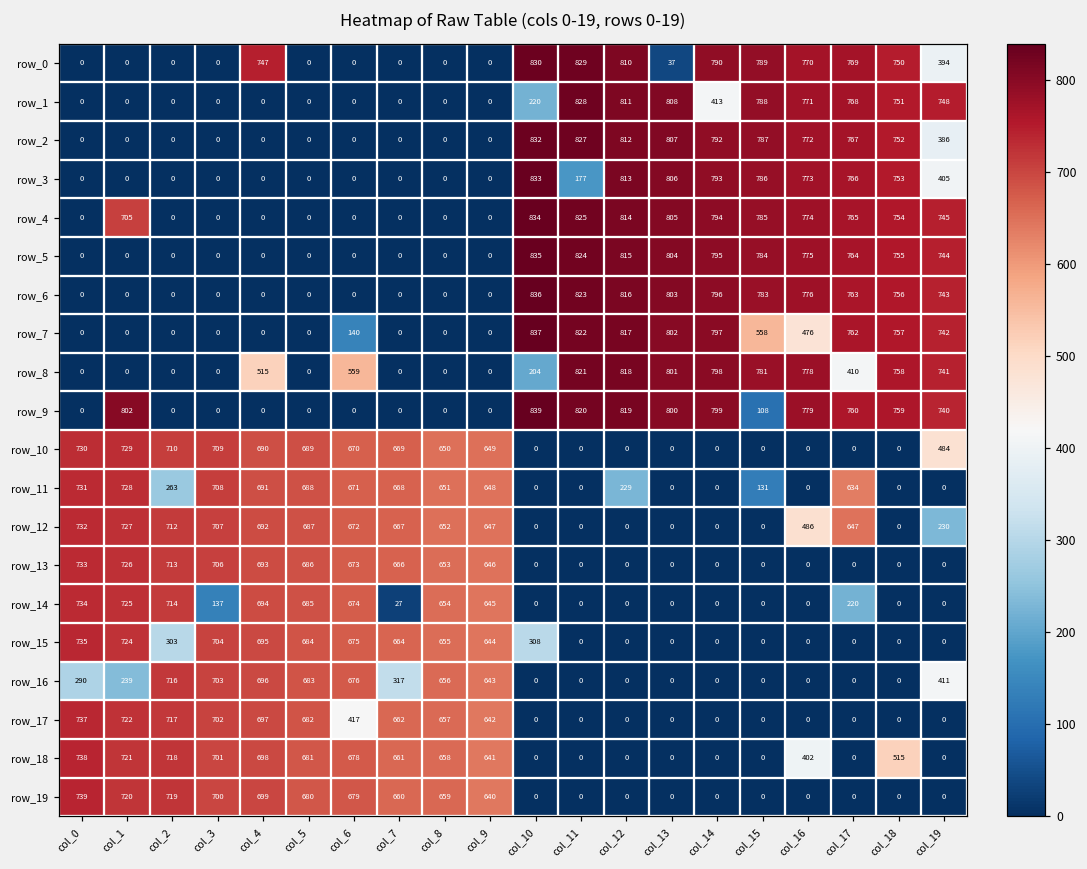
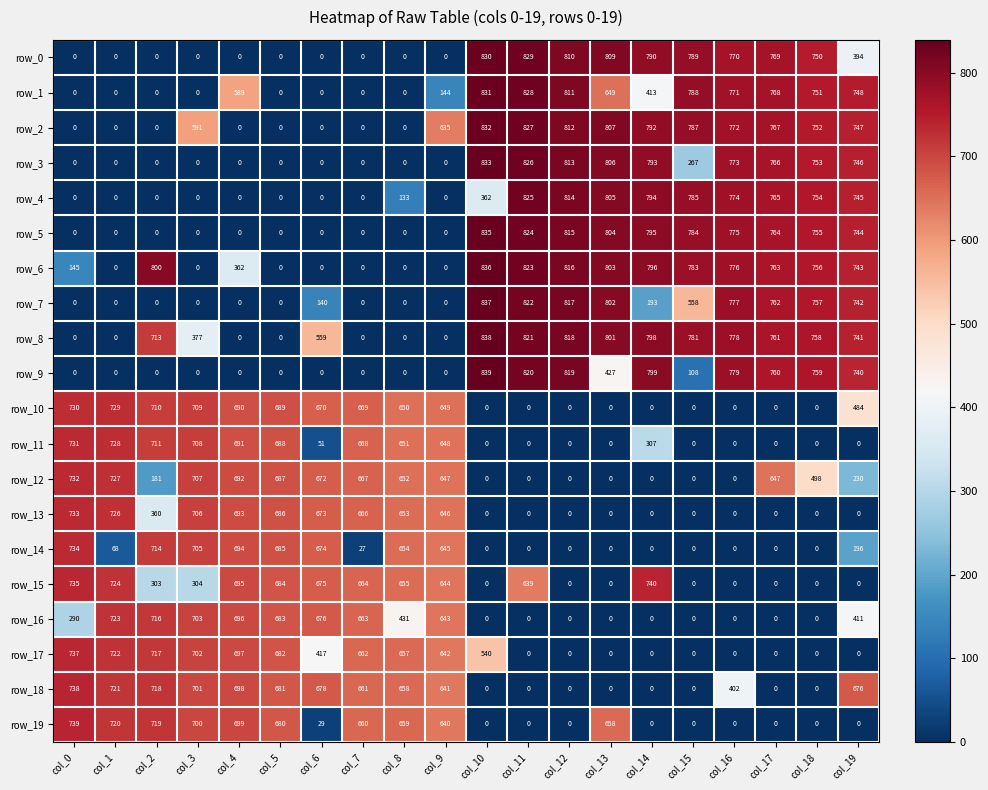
row_0, col_4: 747 -> 0
row_0, col_13: 37 -> 809
row_1, col_4: 0 -> 589
row_1, col_9: 0 -> 144
row_1, col_10: 220 -> 831
row_1, col_13: 808 -> 649
row_2, col_3: 0 -> 591
row_2, col_9: 0 -> 635
row_2, col_19: 386 -> 747
row_3, col_11: 177 -> 826
row_3, col_15: 786 -> 267
row_3, col_19: 405 -> 746
row_4, col_1: 705 -> 0
row_4, col_8: 0 -> 133
row_4, col_10: 834 -> 362
row_6, col_0: 0 -> 145
row_6, col_2: 0 -> 800
row_6, col_4: 0 -> 362
row_7, col_14: 797 -> 193
row_7, col_16: 476 -> 777
row_8, col_2: 0 -> 713
row_8, col_3: 0 -> 377
row_8, col_4: 515 -> 0
row_8, col_10: 204 -> 838
row_8, col_17: 410 -> 761
row_9, col_1: 802 -> 0
row_9, col_13: 800 -> 427
row_11, col_2: 263 -> 711
row_11, col_6: 671 -> 51
row_11, col_12: 229 -> 0
row_11, col_14: 0 -> 307
row_11, col_15: 131 -> 0
row_11, col_17: 634 -> 0
row_12, col_2: 712 -> 181
row_12, col_16: 486 -> 0
row_12, col_18: 0 -> 498
row_13, col_2: 713 -> 360
row_14, col_1: 725 -> 68
row_14, col_3: 137 -> 705
row_14, col_17: 220 -> 0
row_14, col_19: 0 -> 196
row_15, col_3: 704 -> 304
row_15, col_10: 308 -> 0
row_15, col_11: 0 -> 639
row_15, col_14: 0 -> 740
row_16, col_1: 239 -> 723
row_16, col_7: 317 -> 663
row_16, col_8: 656 -> 431
row_17, col_10: 0 -> 540
row_18, col_18: 515 -> 0
row_18, col_19: 0 -> 676
row_19, col_6: 679 -> 29
row_19, col_13: 0 -> 658
